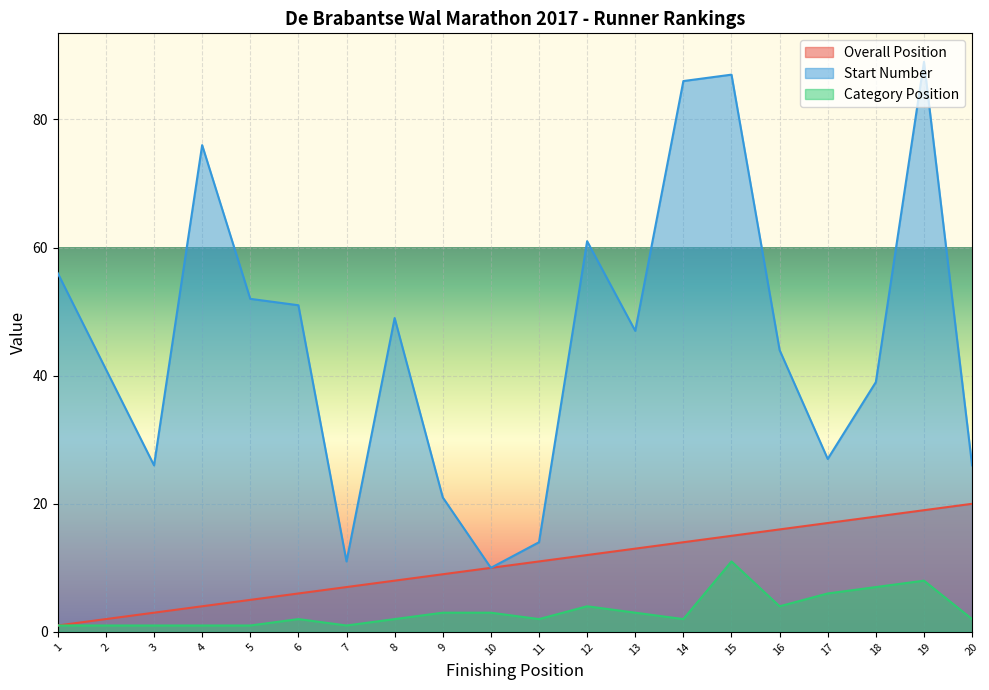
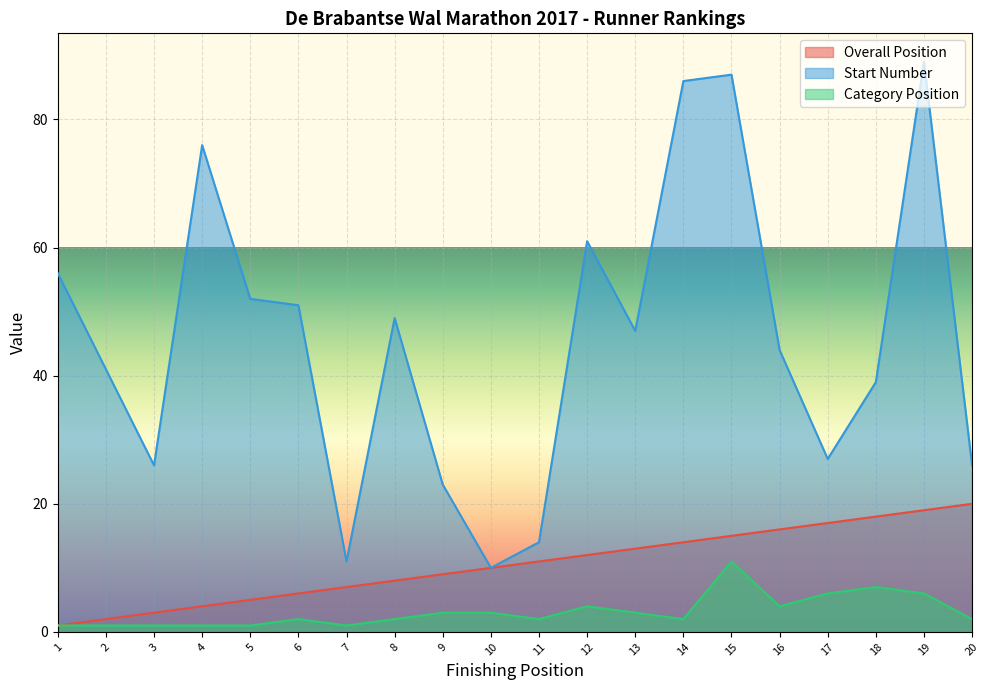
Start Number, 9: 21 -> 23
Category Position, 19: 8 -> 6
